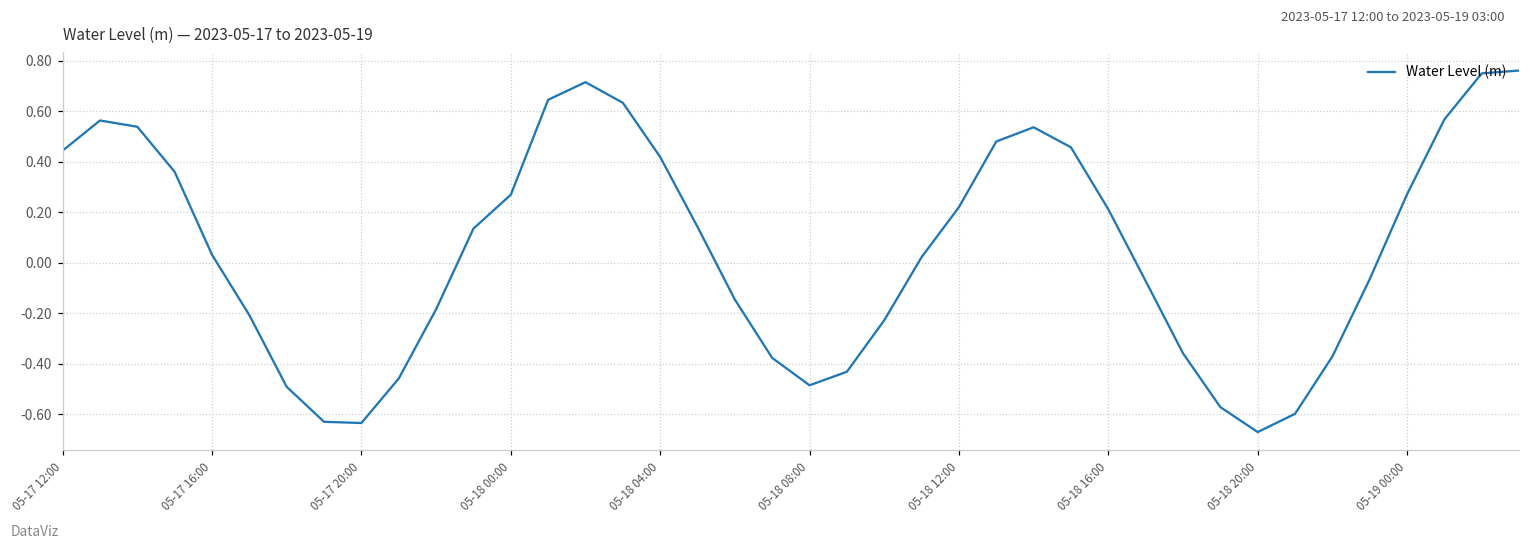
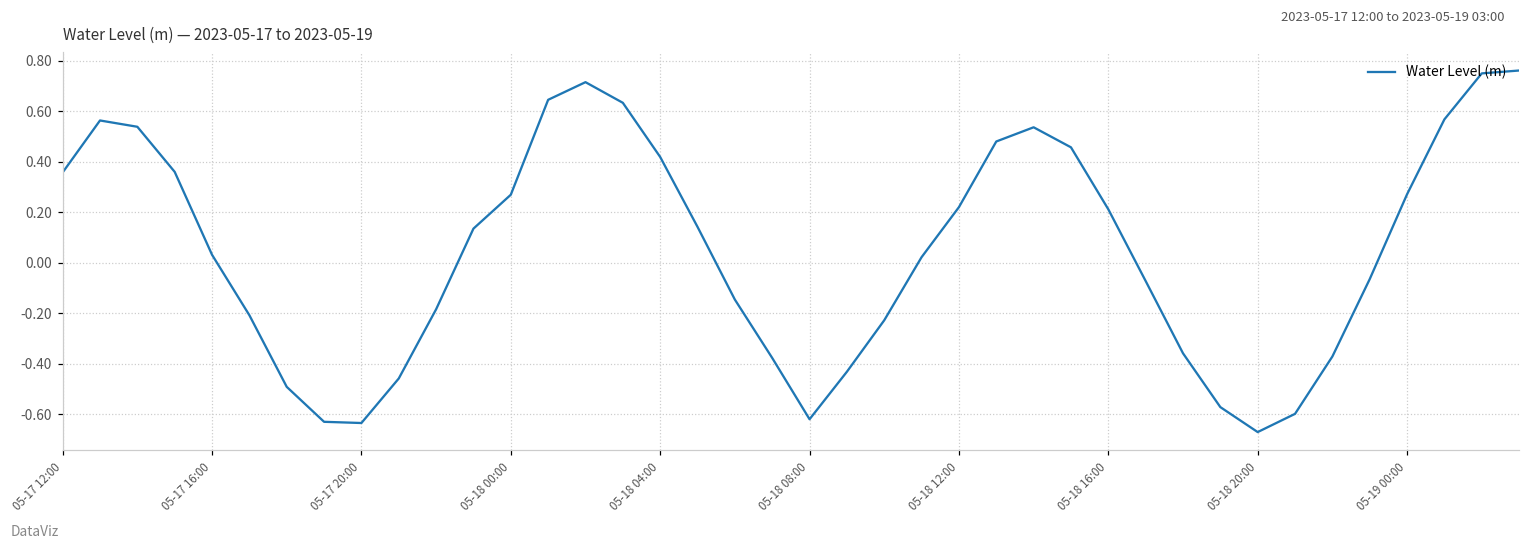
05-17 12:00: 0.44 -> 0.36
05-18 08:00: -0.48 -> -0.62
